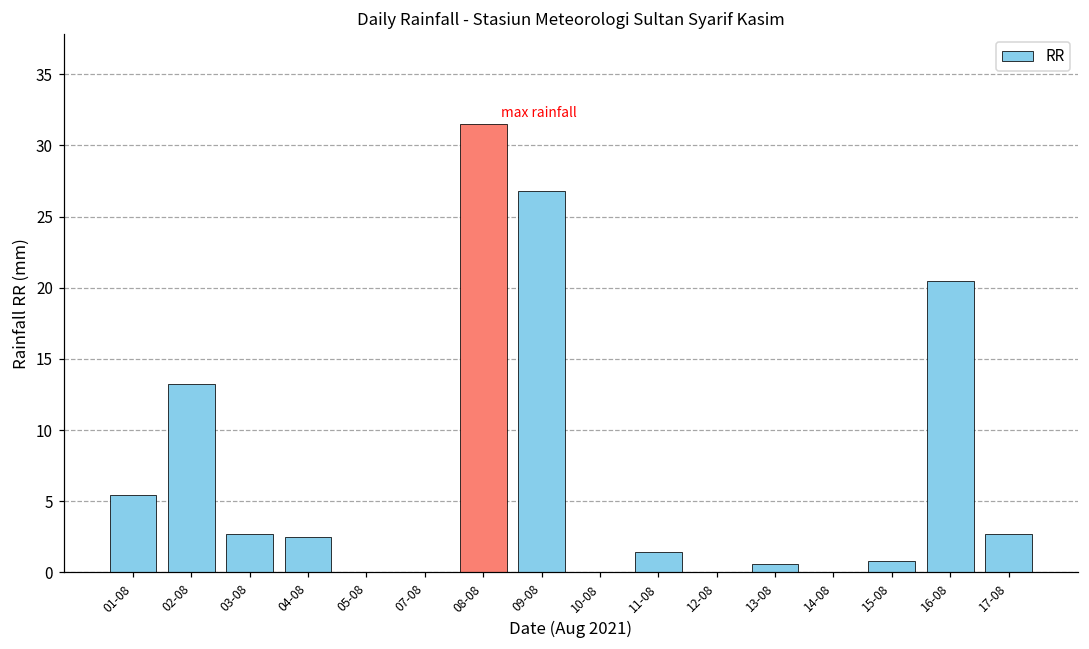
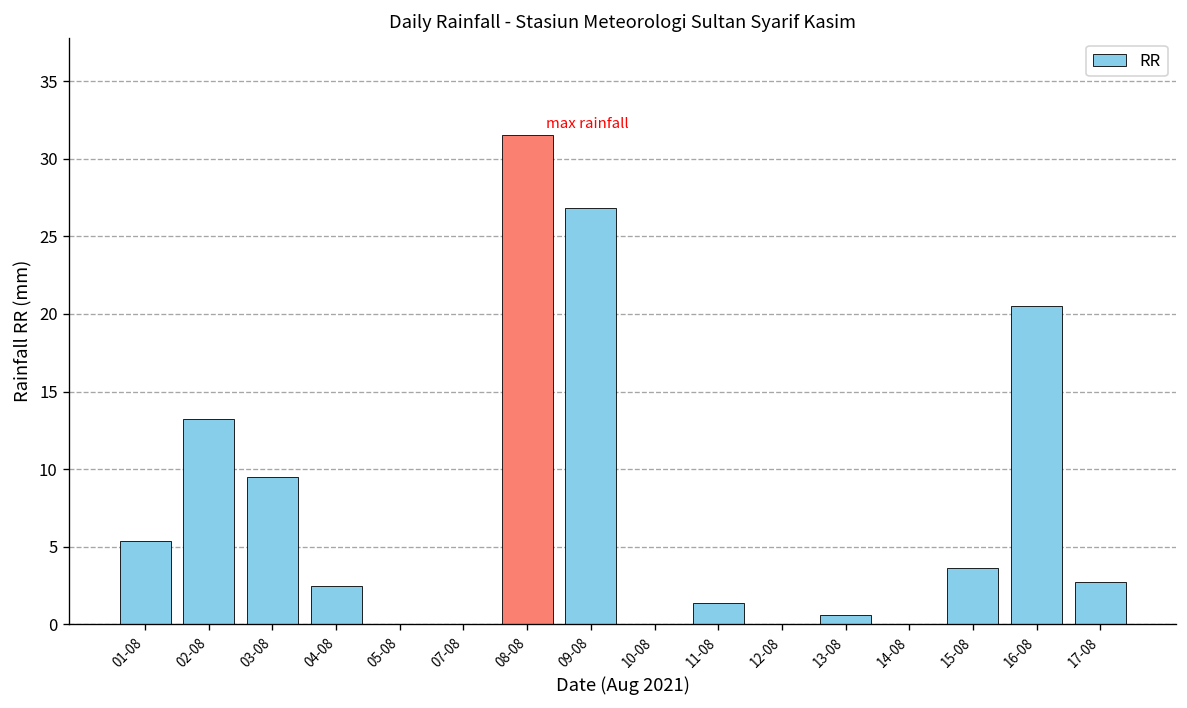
03-08: 2.7 -> 9.5
15-08: 0.8 -> 3.6
